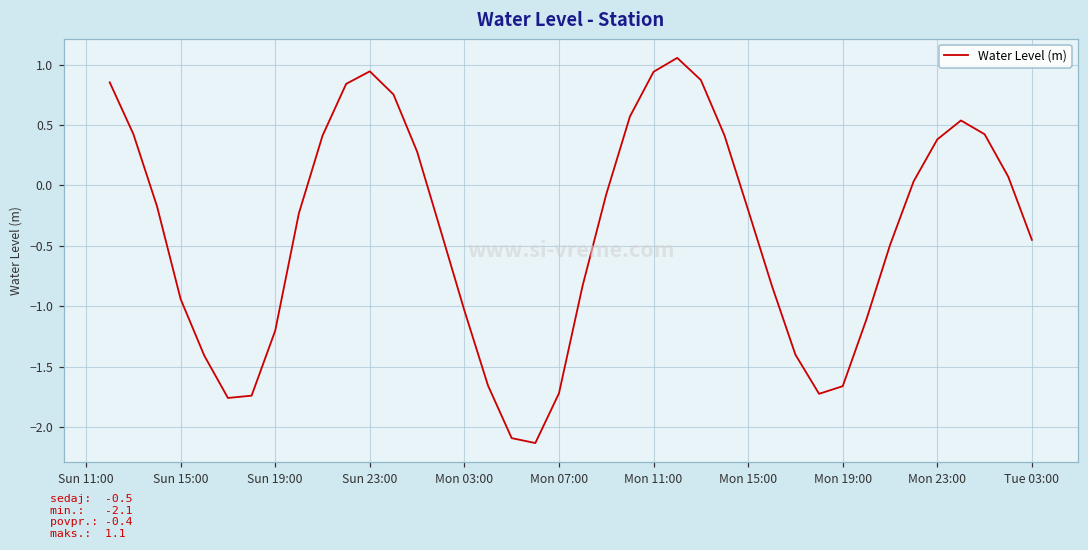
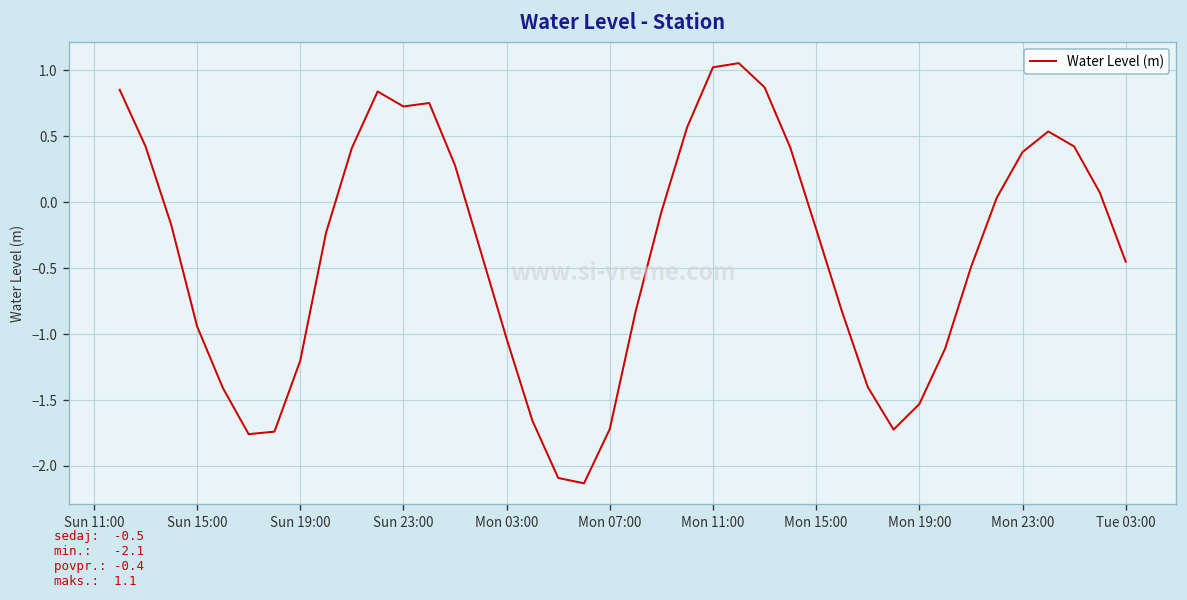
Sun 23:00: 0.94 -> 0.73
Mon 11:00: 0.94 -> 1.02
Mon 19:00: -1.66 -> -1.53
